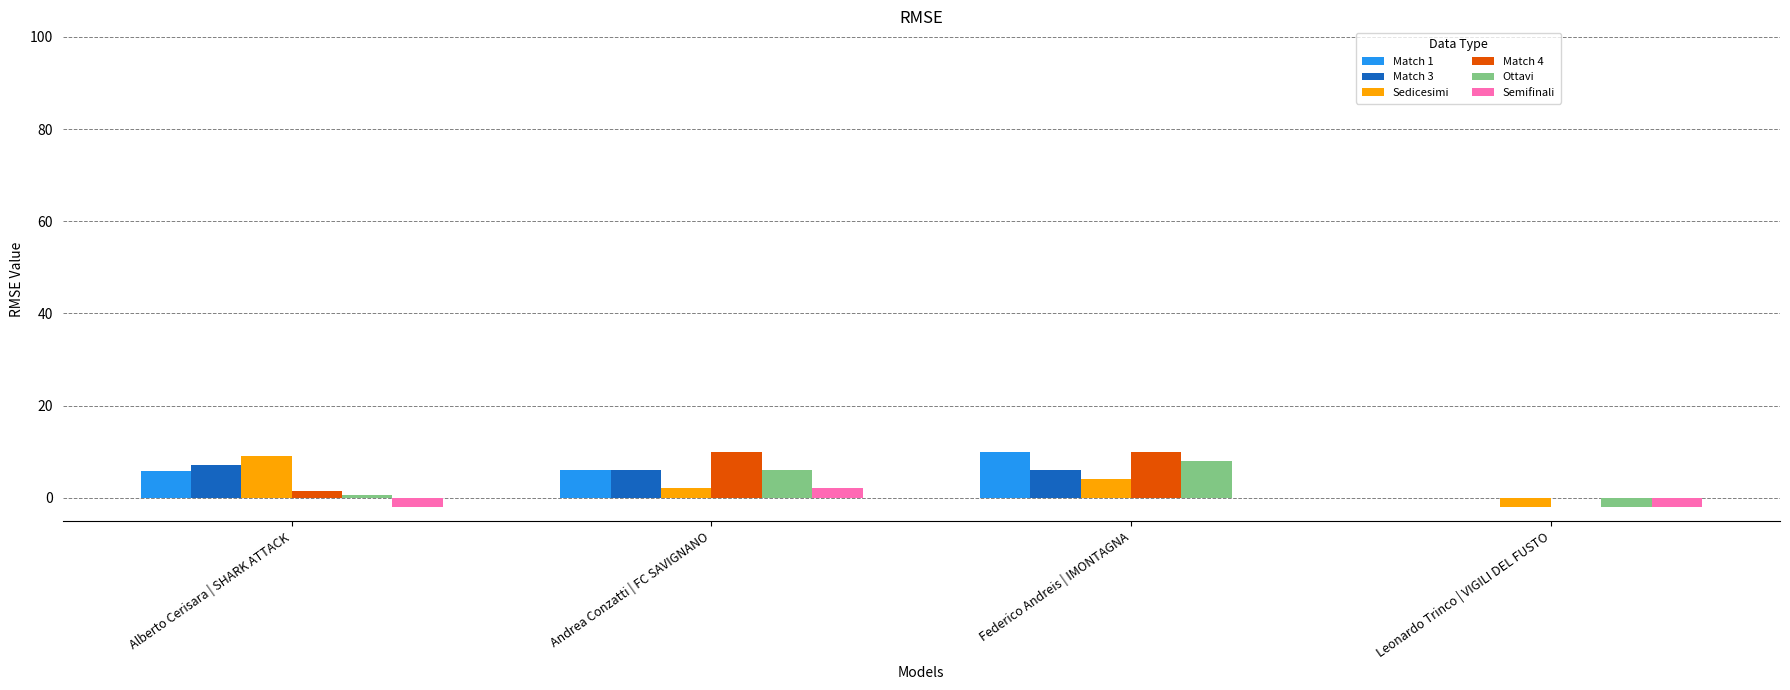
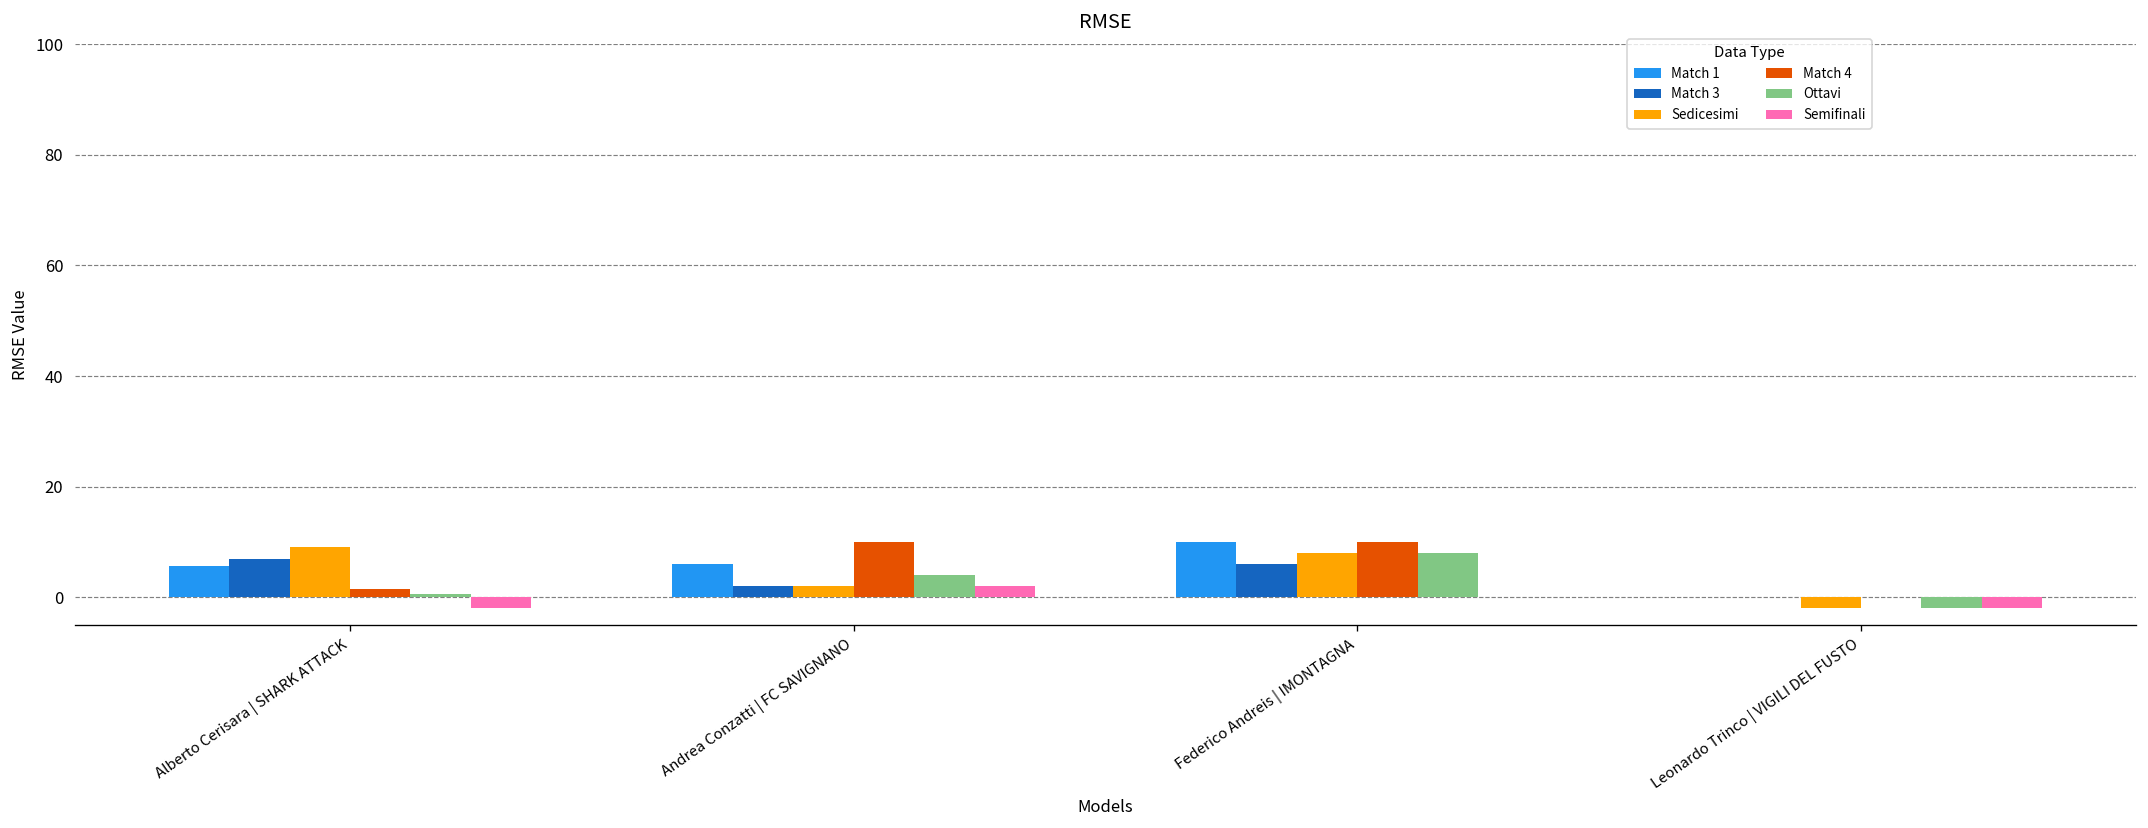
Match 3, Andrea Conzatti | FC SAVIGNANO: 6 -> 2
Ottavi, Andrea Conzatti | FC SAVIGNANO: 6 -> 4
Sedicesimi, Federico Andreis | IMONTAGNA: 4 -> 8
